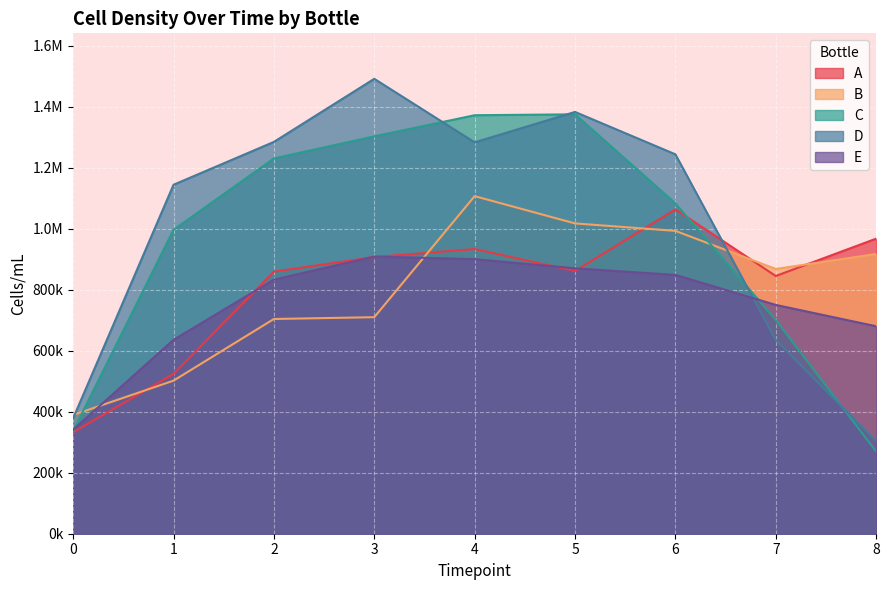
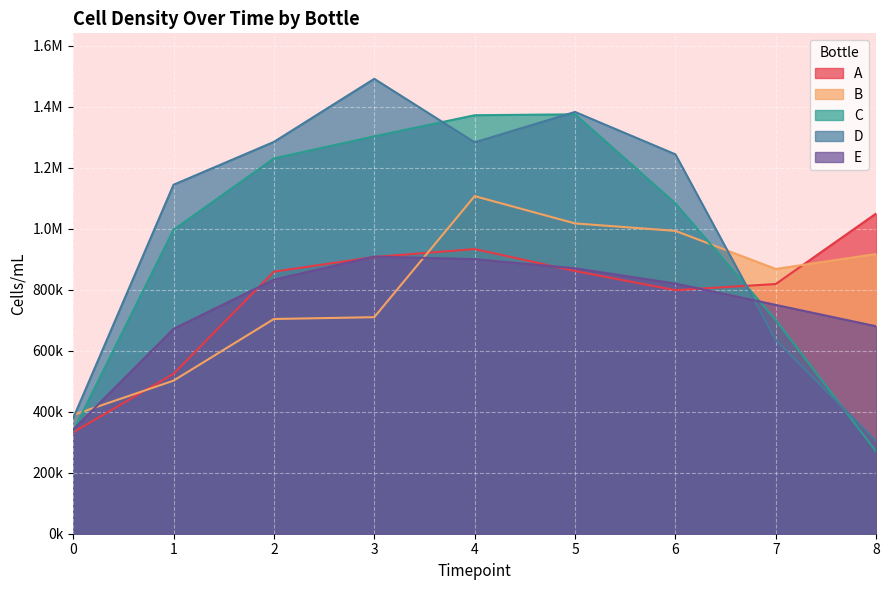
E, 1: 640000 -> 670000
A, 6: 1060000 -> 800000
E, 6: 850000 -> 820000
A, 7: 840000 -> 820000
A, 8: 970000 -> 1050000
